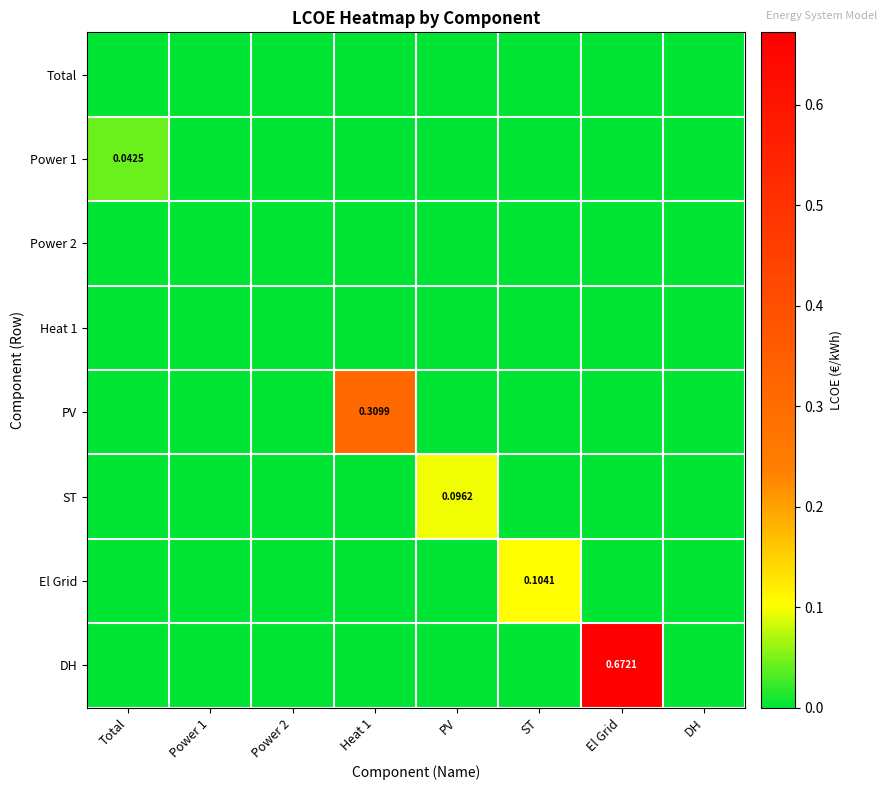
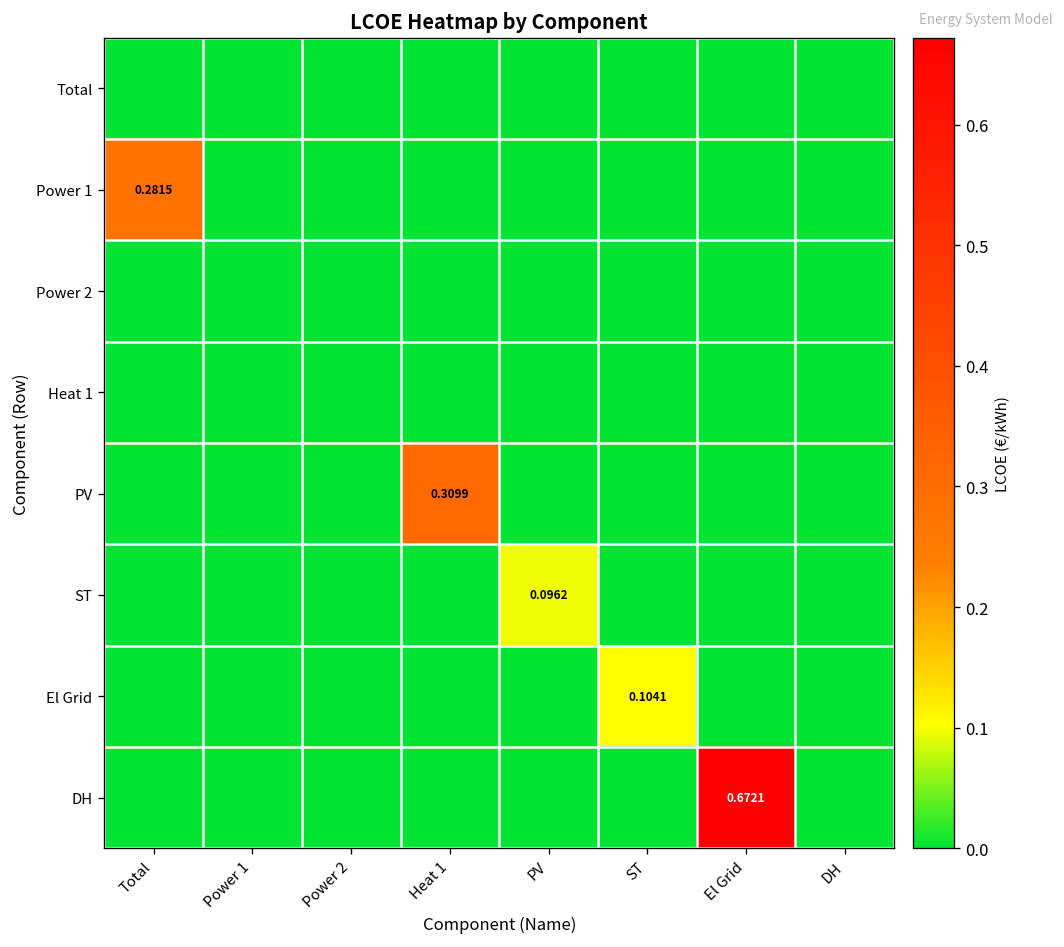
Power 1, Total: 0.0425 -> 0.2815
